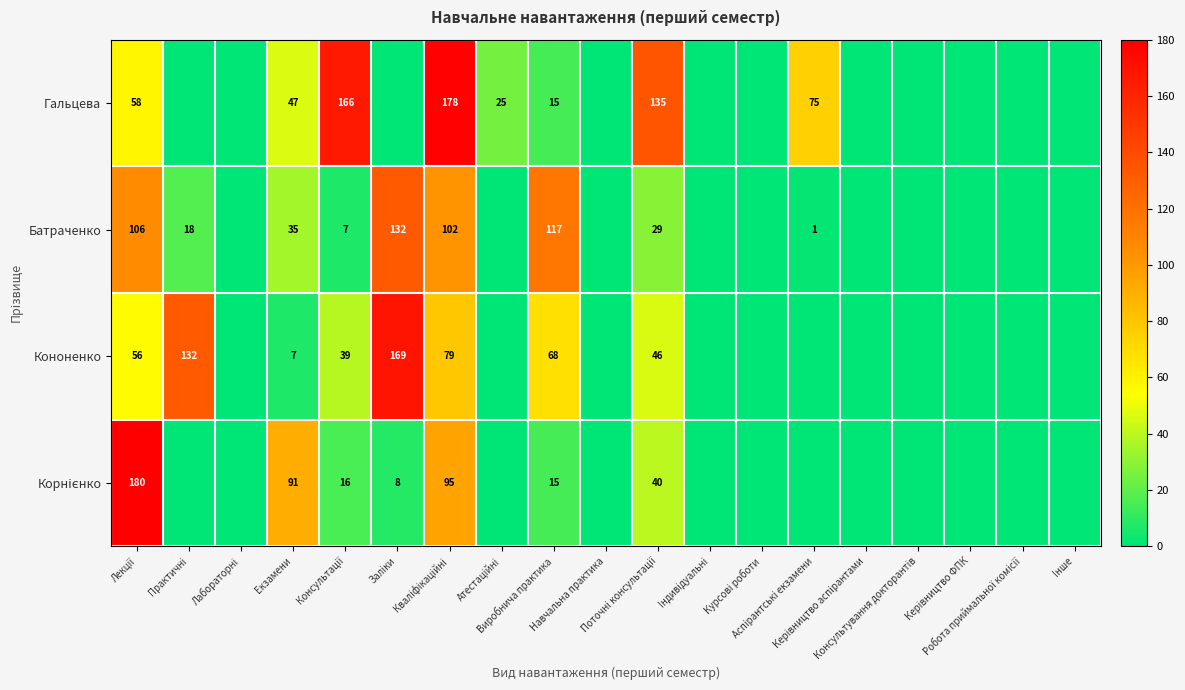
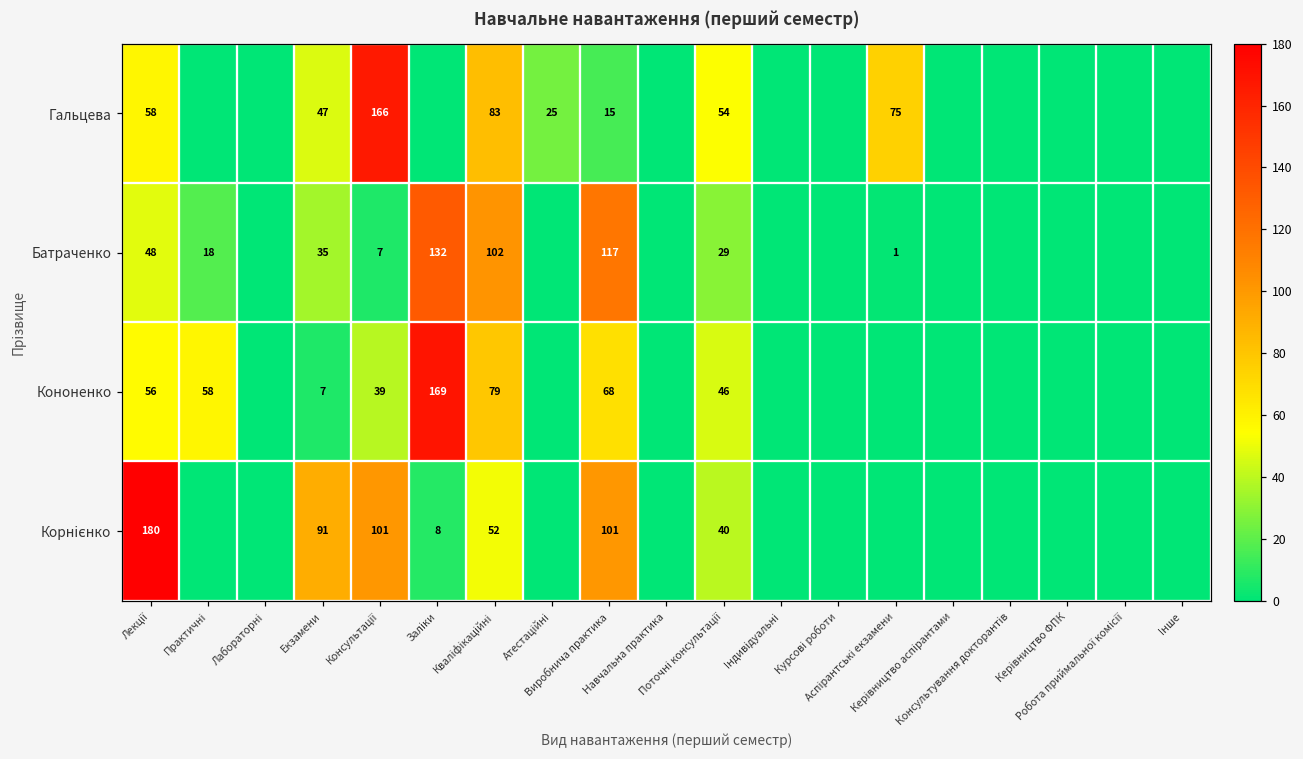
Гальцева, Кваліфікаційні: 178 -> 83
Гальцева, Поточні консультації: 135 -> 54
Батраченко, Лекції: 106 -> 48
Кононенко, Практичні: 132 -> 58
Корнієнко, Консультації: 16 -> 101
Корнієнко, Кваліфікаційні: 95 -> 52
Корнієнко, Виробнича практика: 15 -> 101
